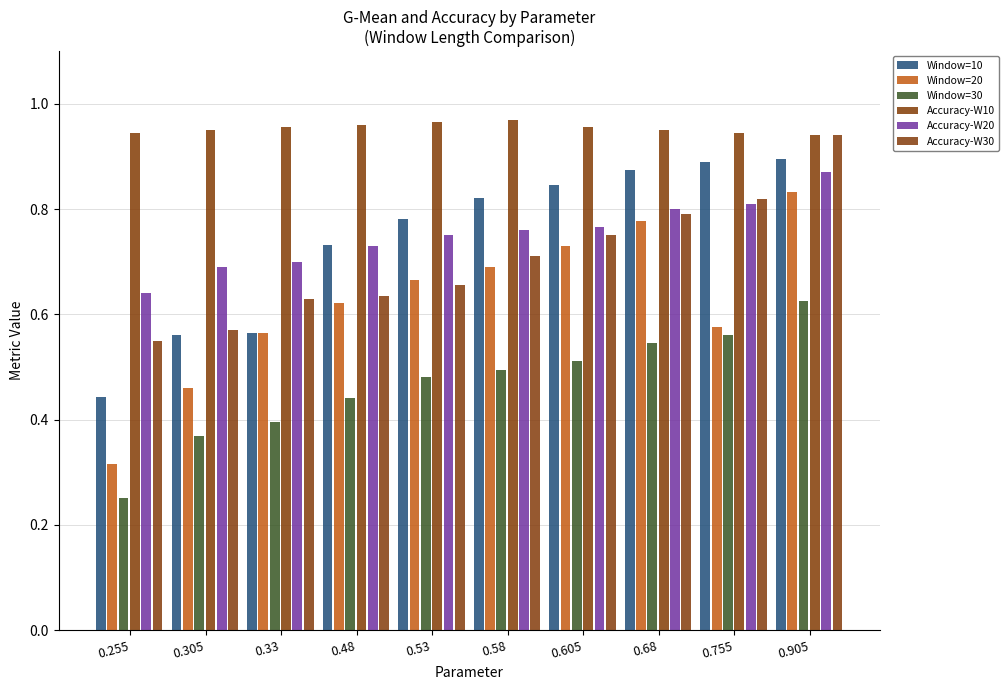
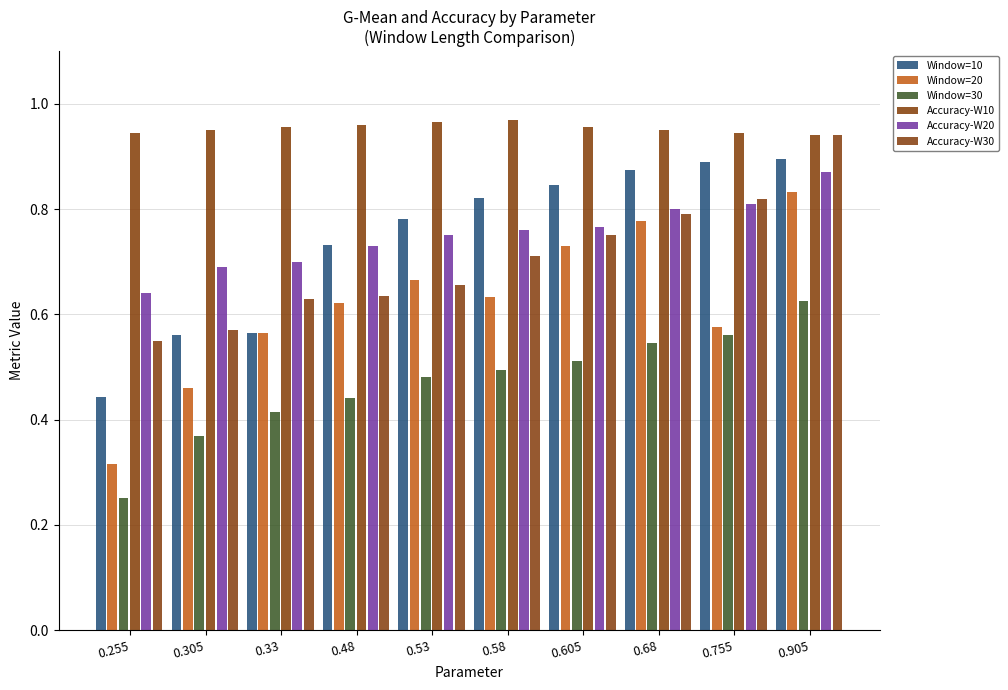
Window=30, 0.33: 0.39 -> 0.41
Window=20, 0.58: 0.69 -> 0.63
